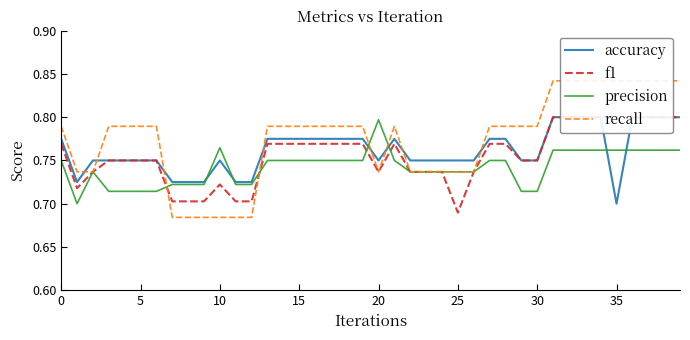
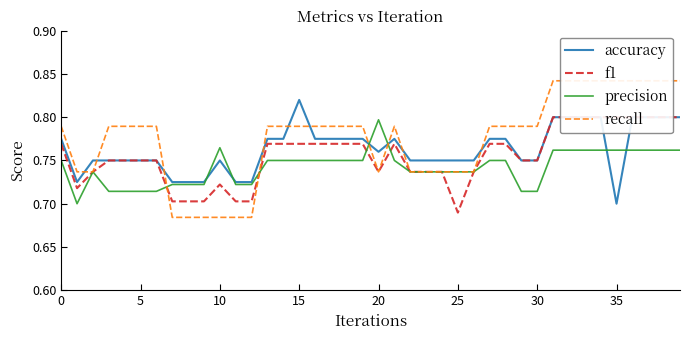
accuracy, 15: 0.78 -> 0.82
accuracy, 20: 0.75 -> 0.76
